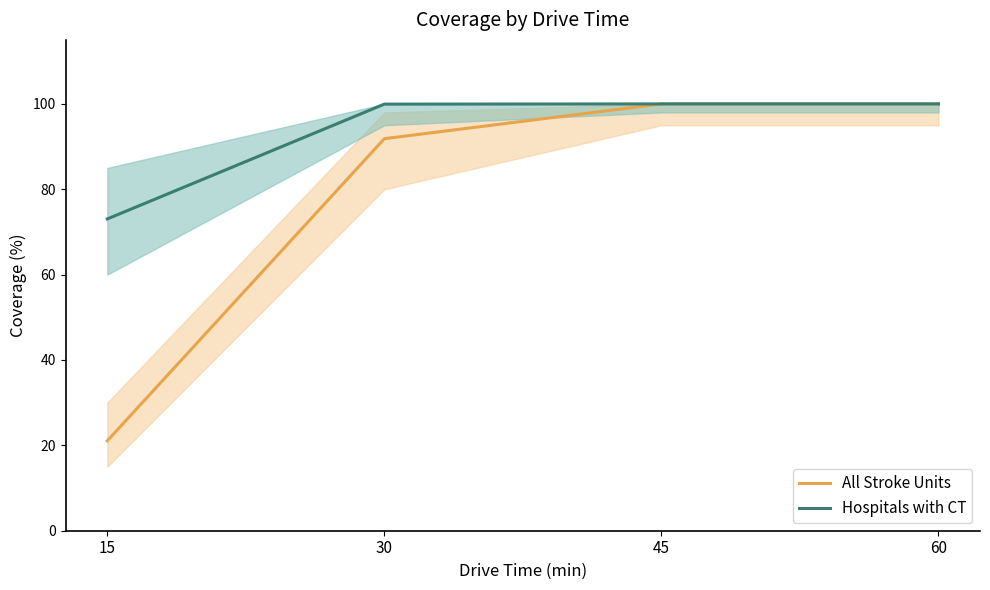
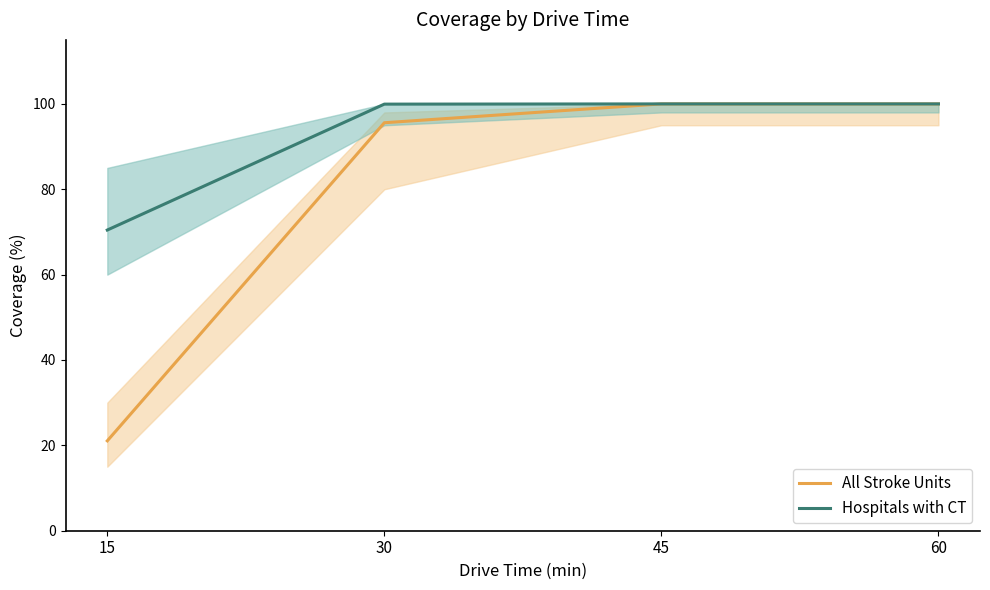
Hospitals with CT, 15: 73 -> 70
All Stroke Units, 30: 92 -> 96
